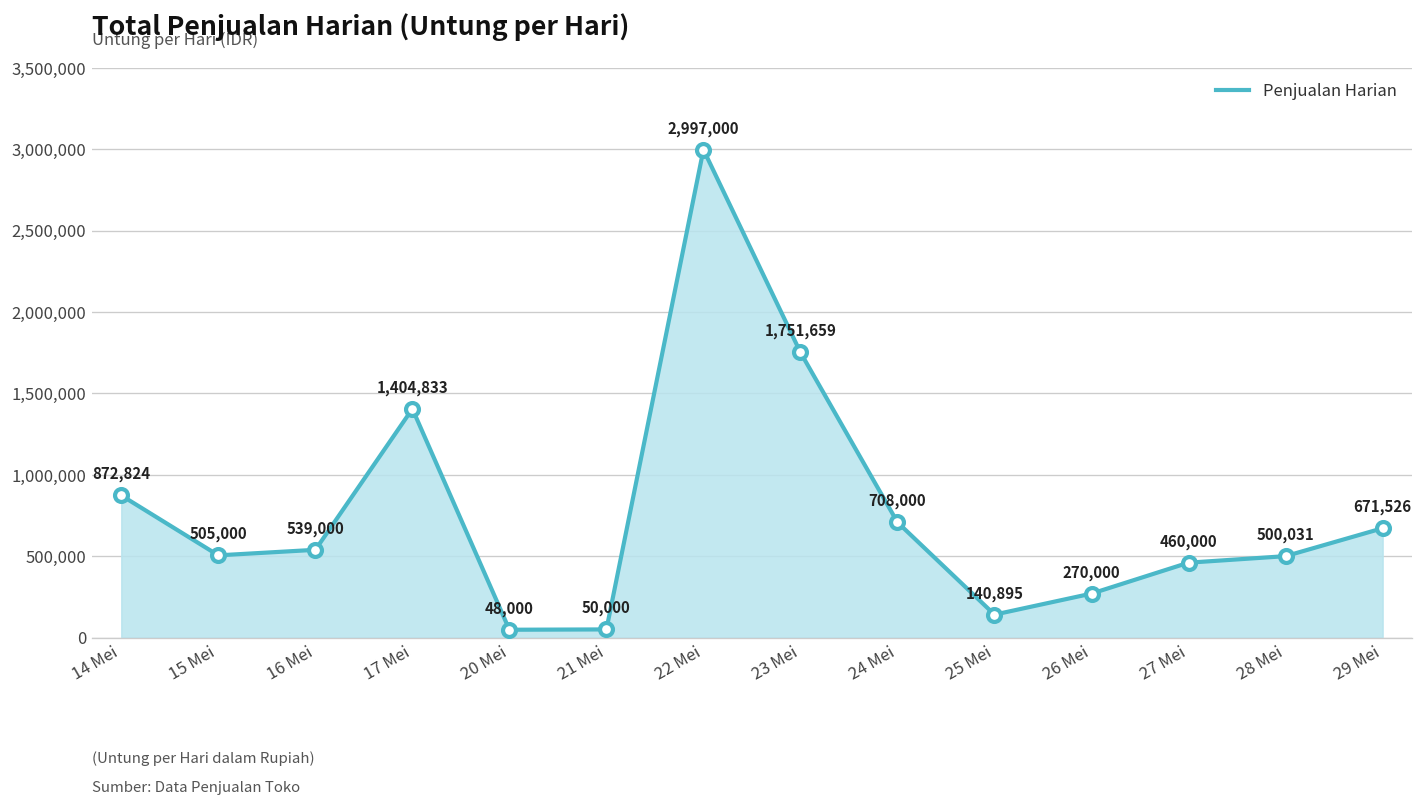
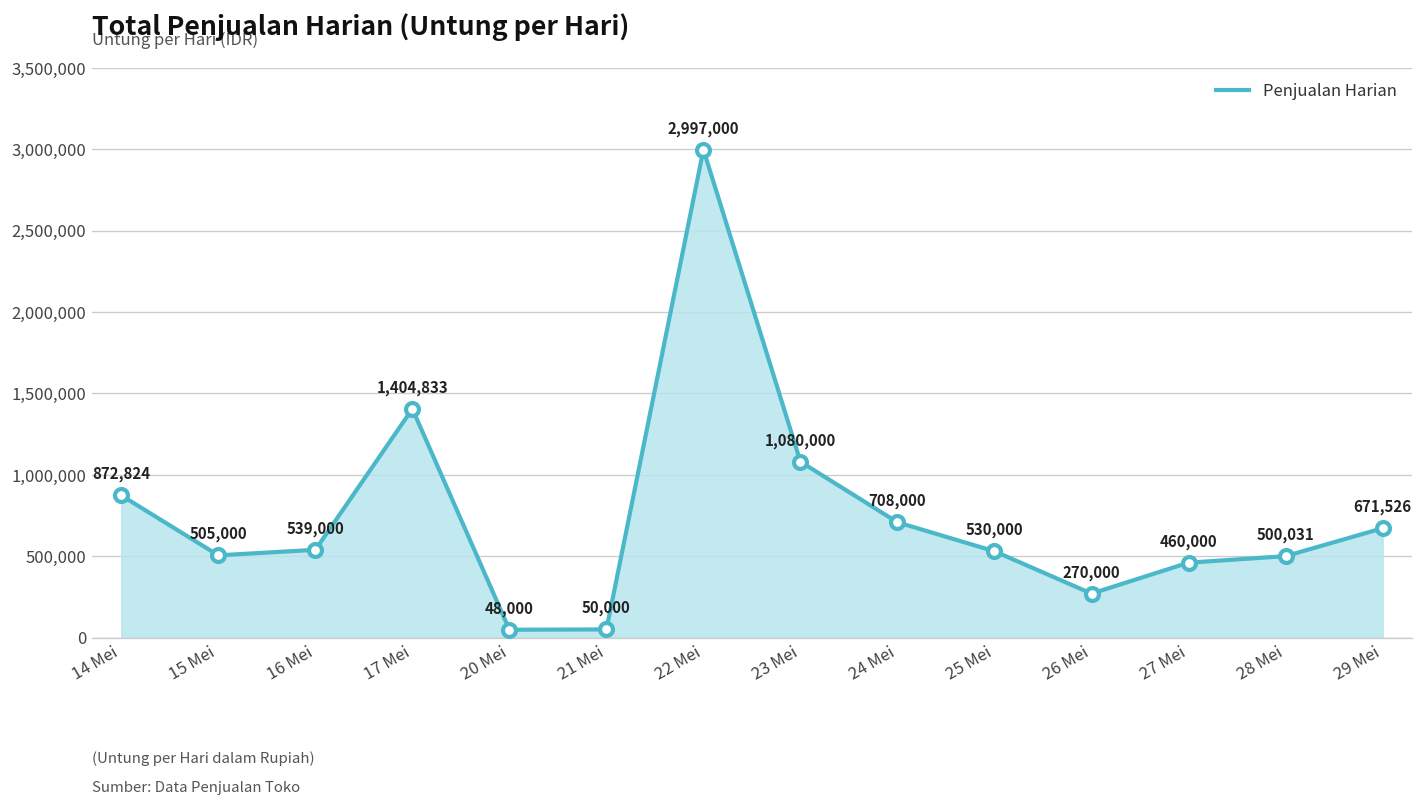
23 Mei: 1,751,659 -> 1,080,000
25 Mei: 140,895 -> 530,000
